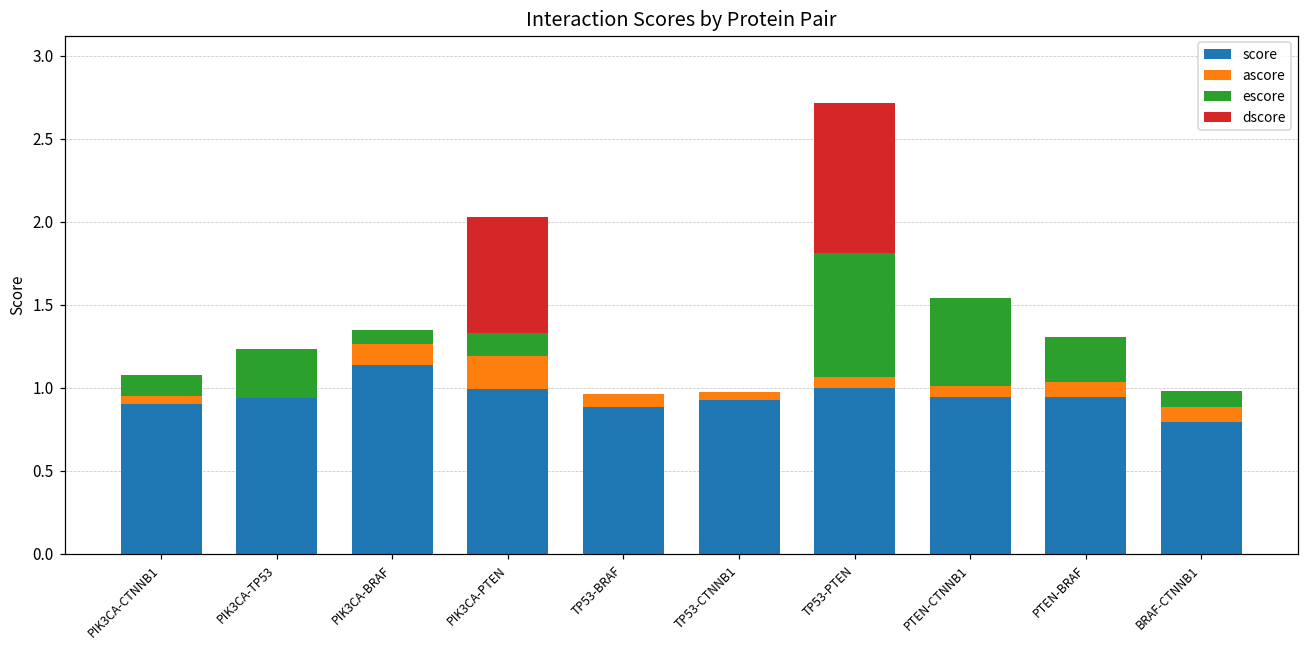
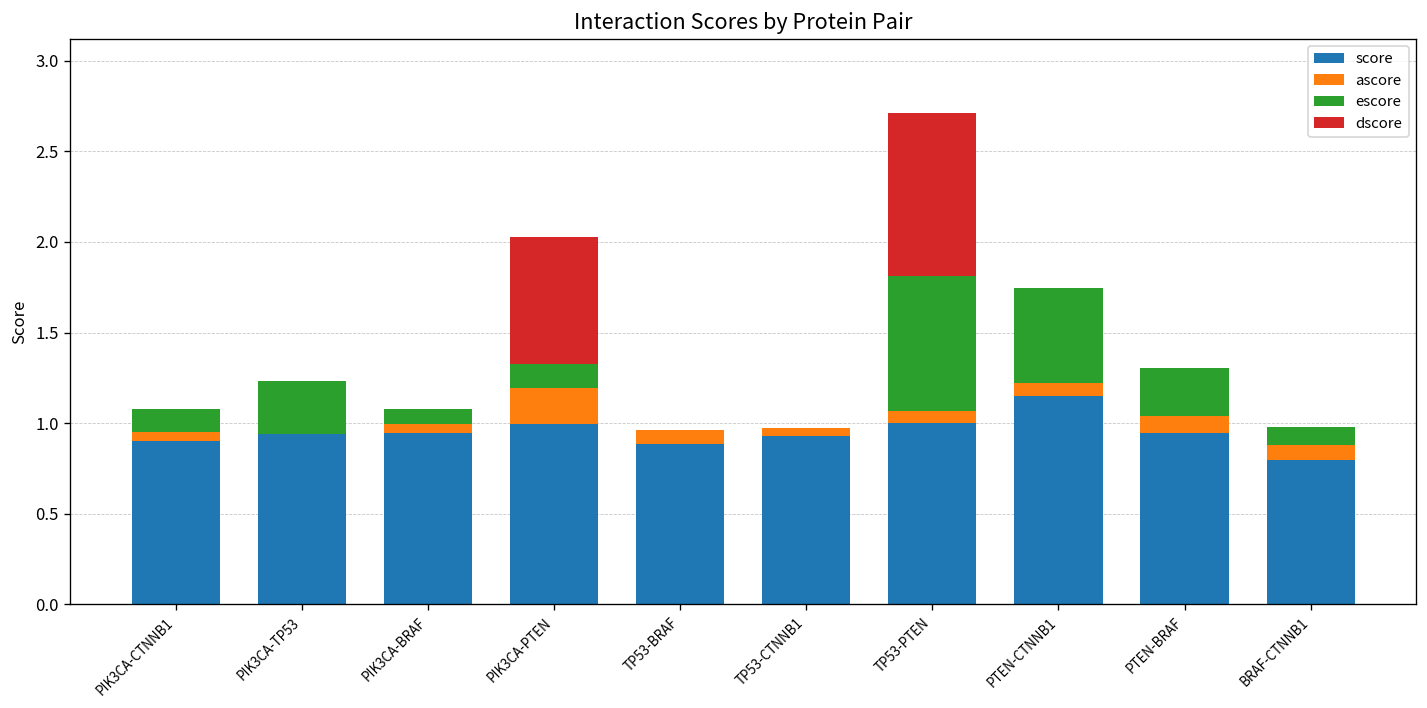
score, PIK3CA-BRAF: 1.14 -> 0.95
ascore, PIK3CA-BRAF: 0.13 -> 0.05
score, PTEN-CTNNB1: 0.94 -> 1.15
